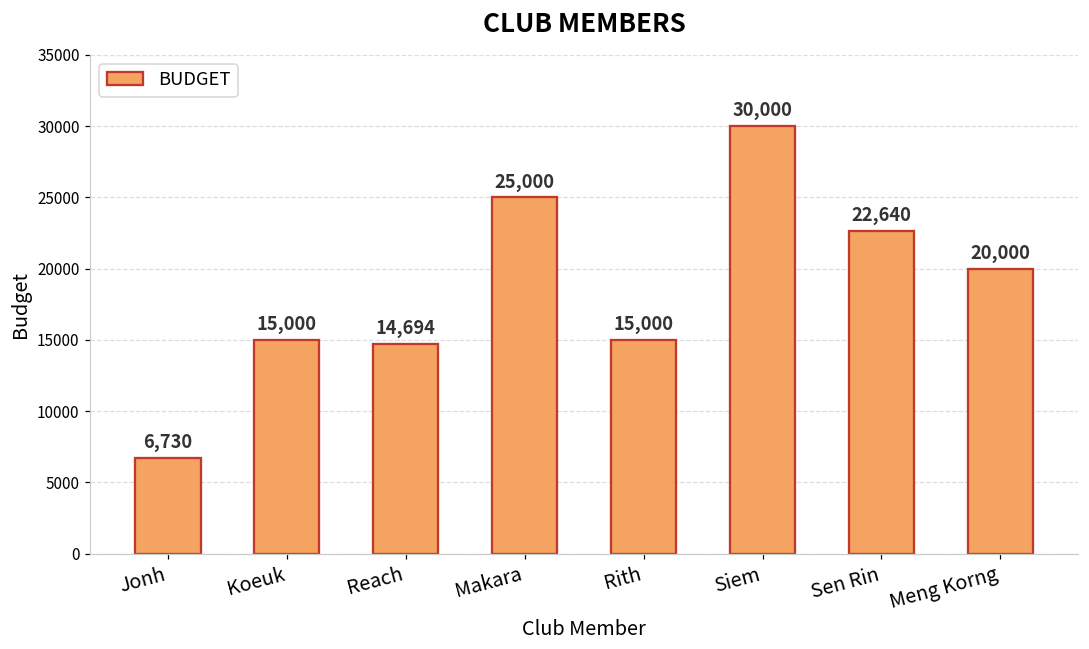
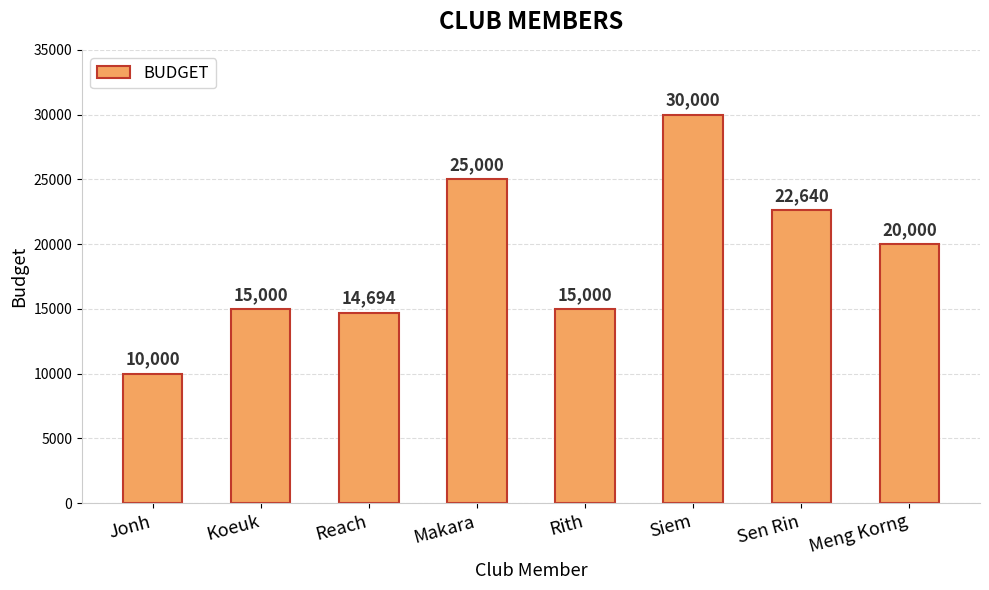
Jonh: 6,730 -> 10,000
